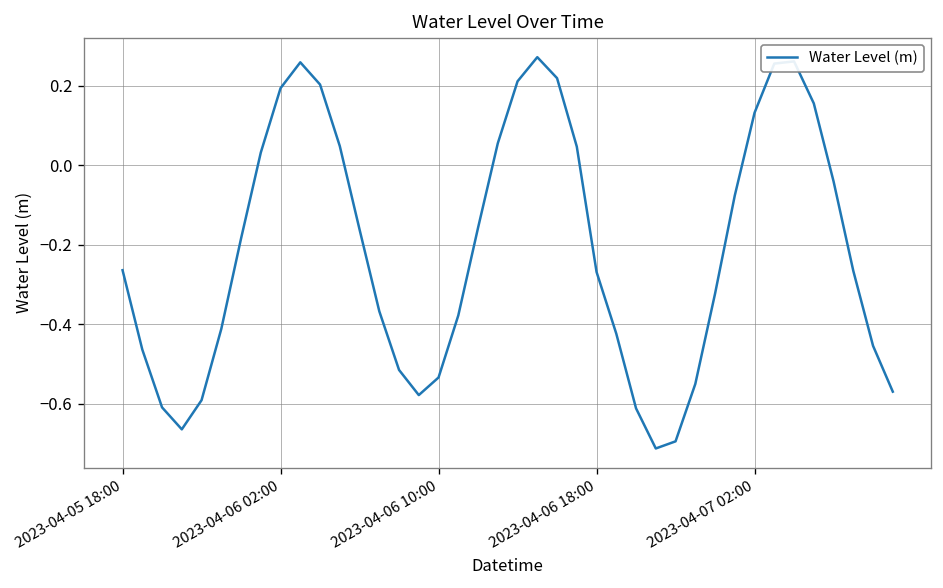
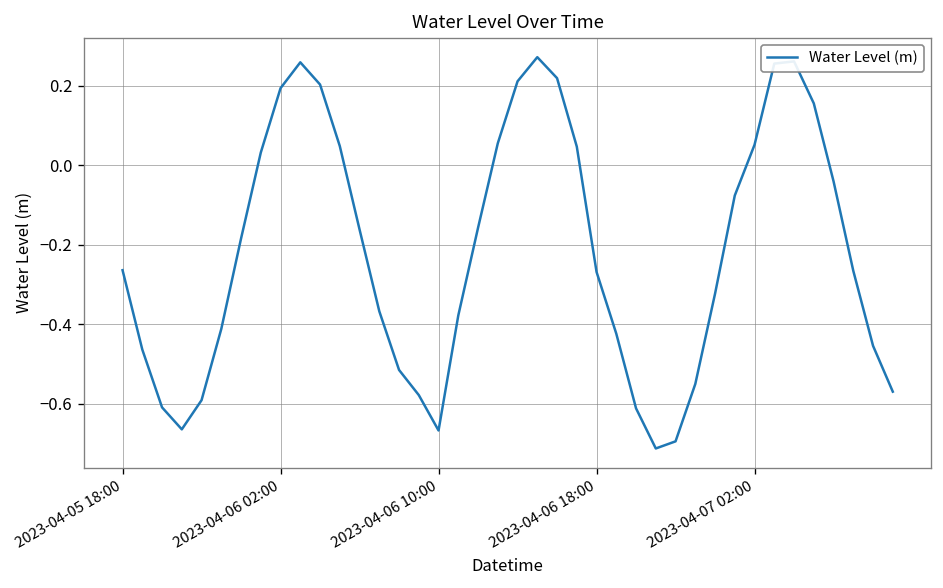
2023-04-06 10:00: -0.53 -> -0.67
2023-04-07 02:00: 0.13 -> 0.05
